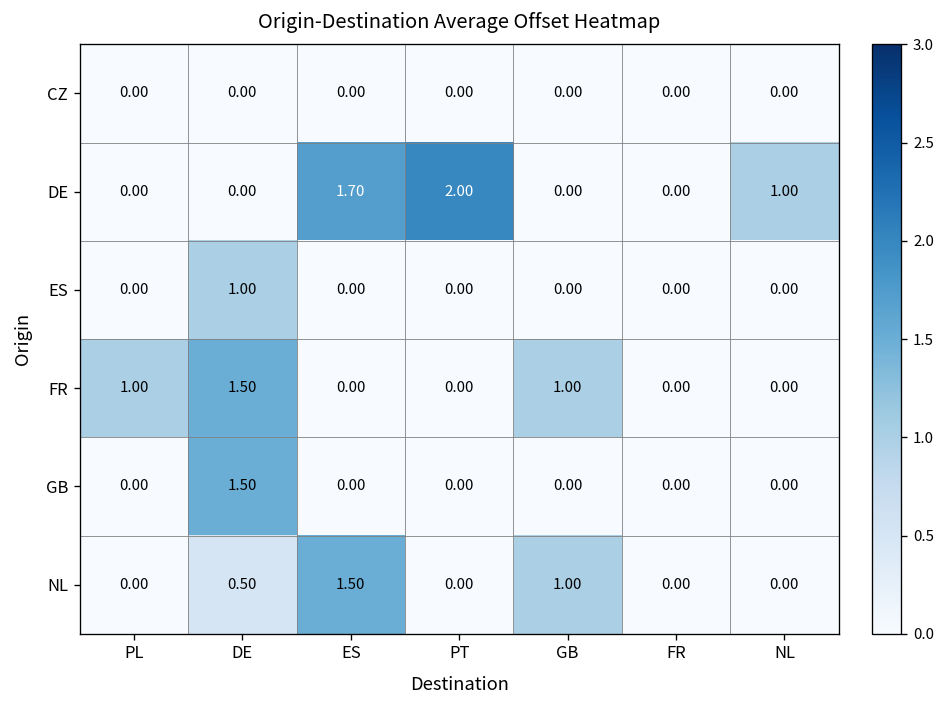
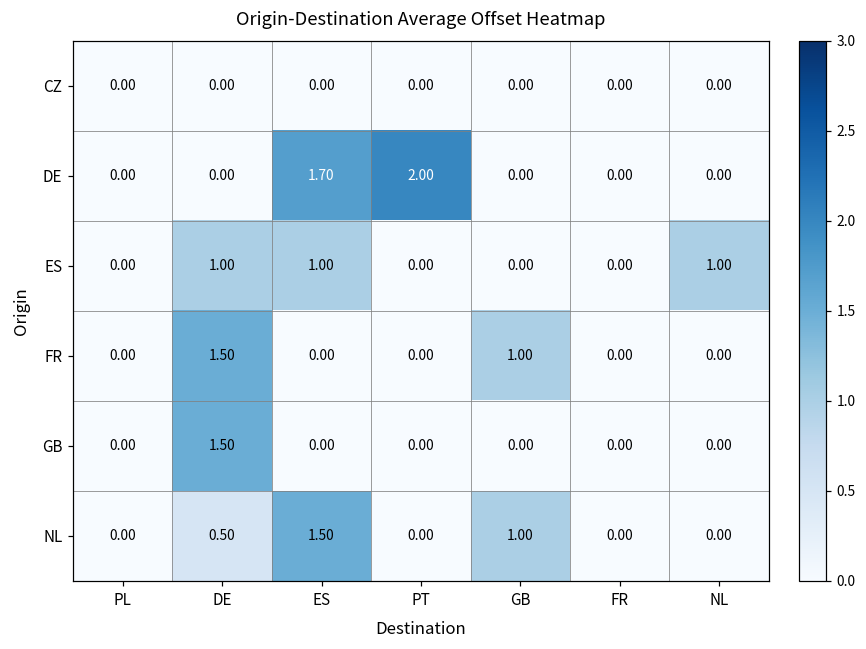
DE, NL: 1.00 -> 0.00
ES, ES: 0.00 -> 1.00
ES, NL: 0.00 -> 1.00
FR, PL: 1.00 -> 0.00
